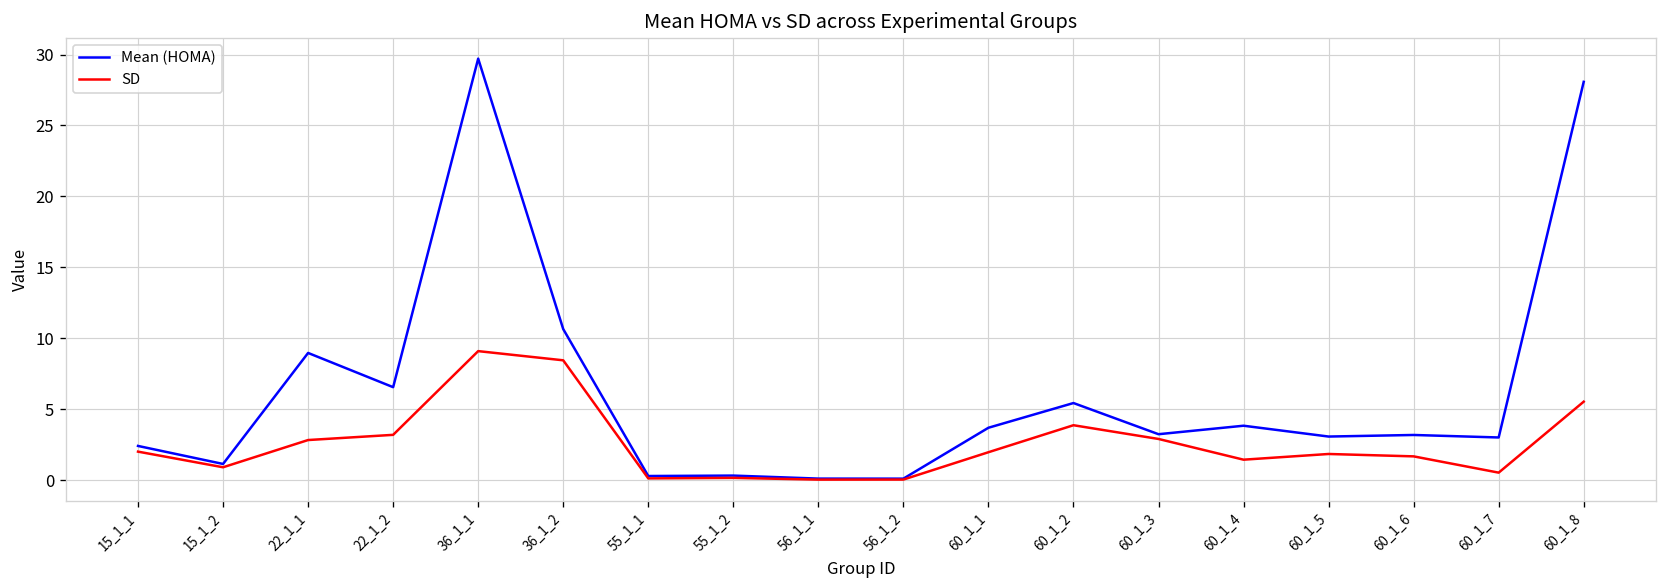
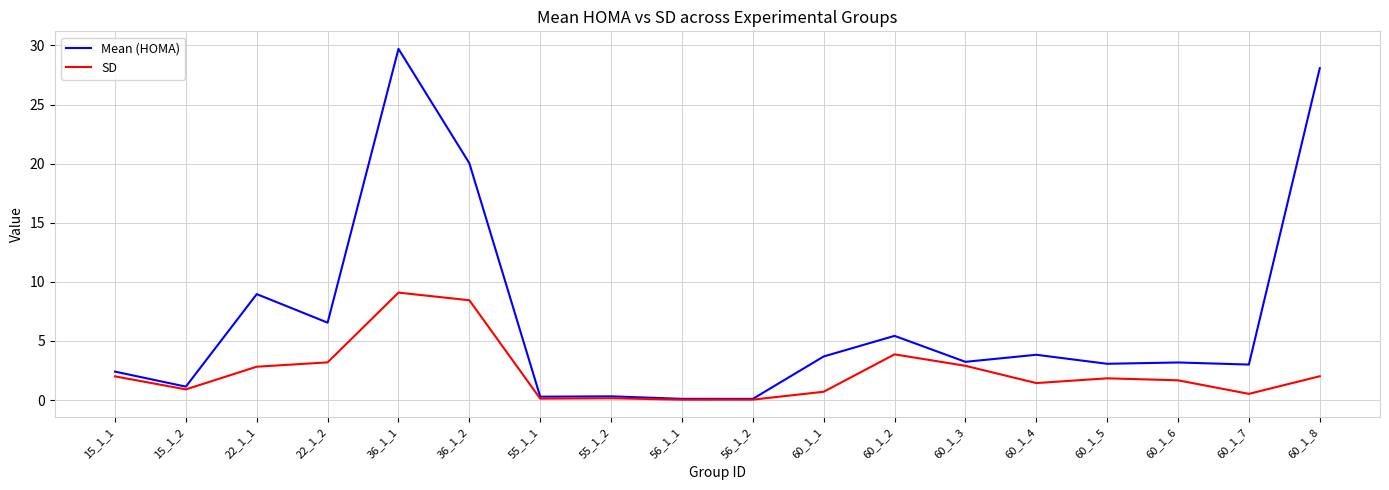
Mean (HOMA), 36_1_2: 10.6 -> 20.0
SD, 60_1_1: 2.0 -> 0.7
SD, 60_1_8: 5.5 -> 2.0
